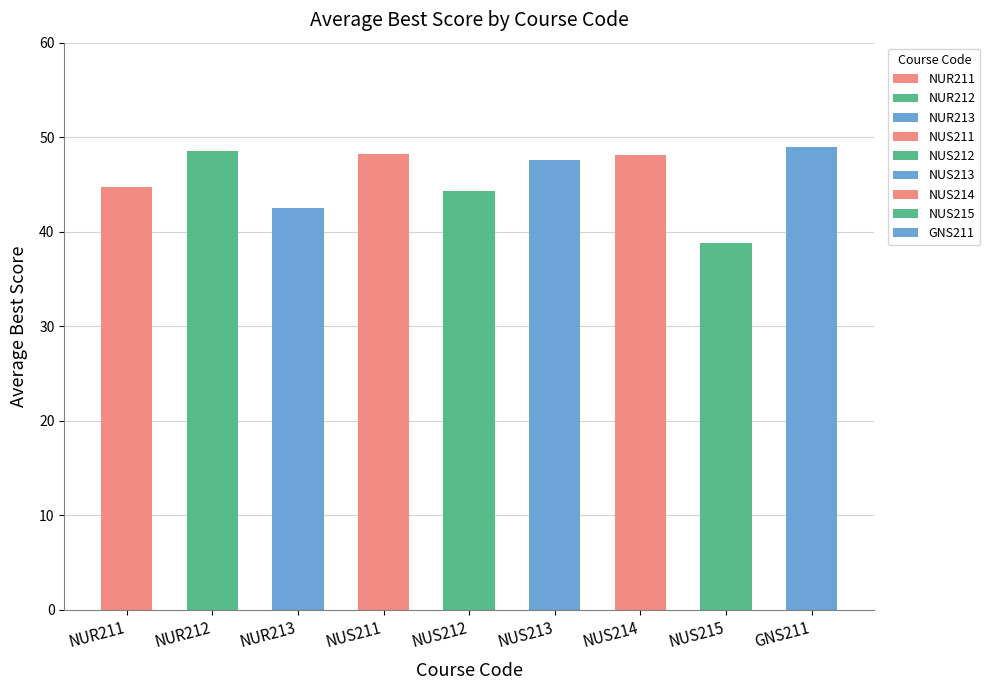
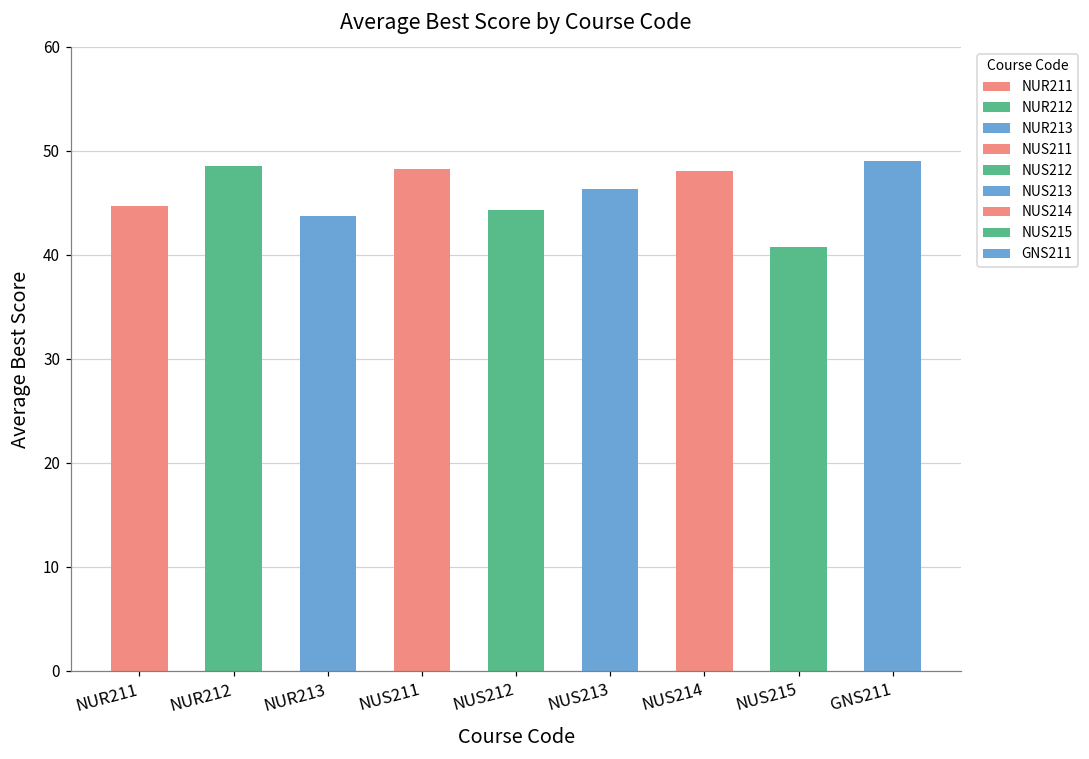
NUR213: 42 -> 44
NUS213: 48 -> 46
NUS215: 39 -> 41
